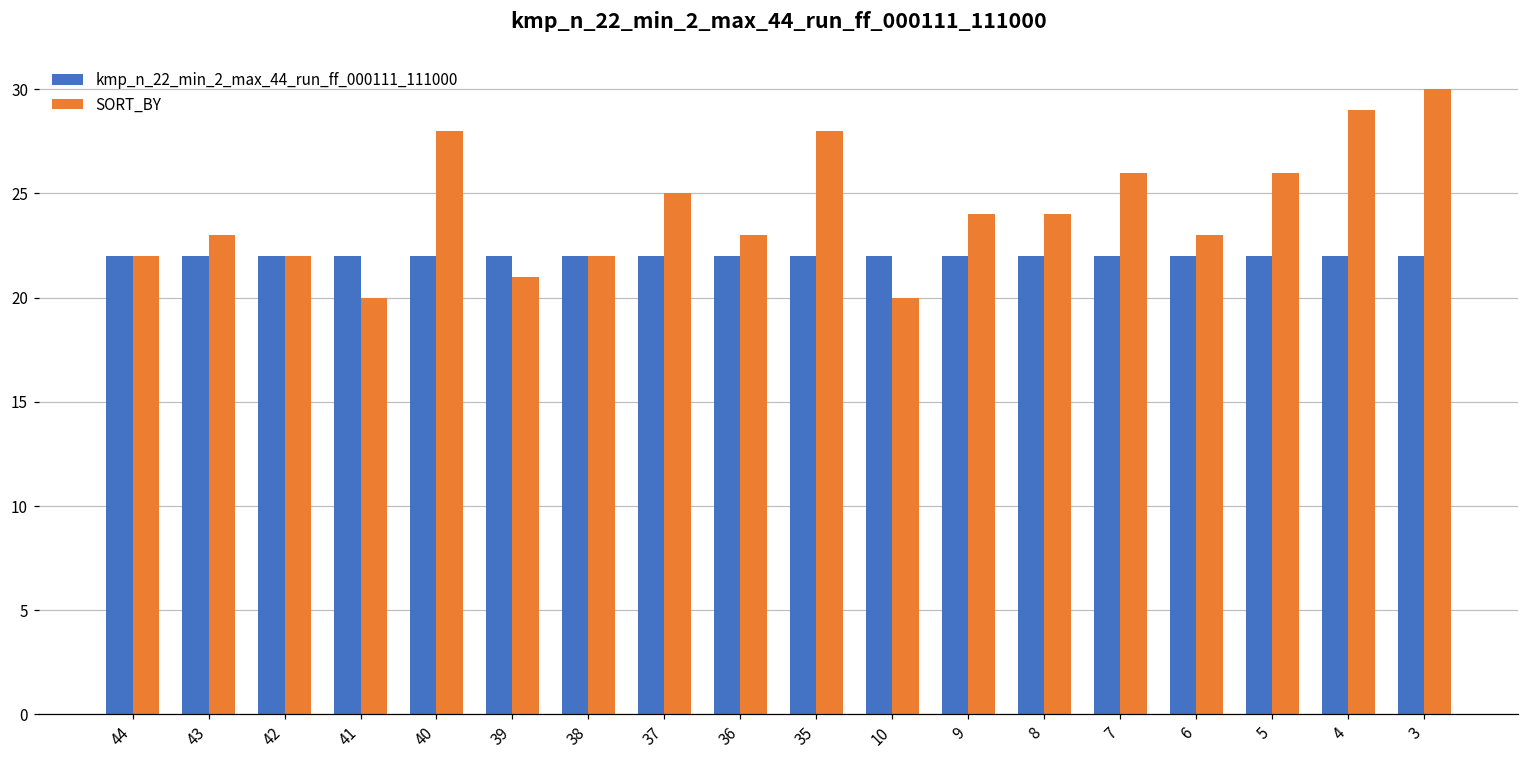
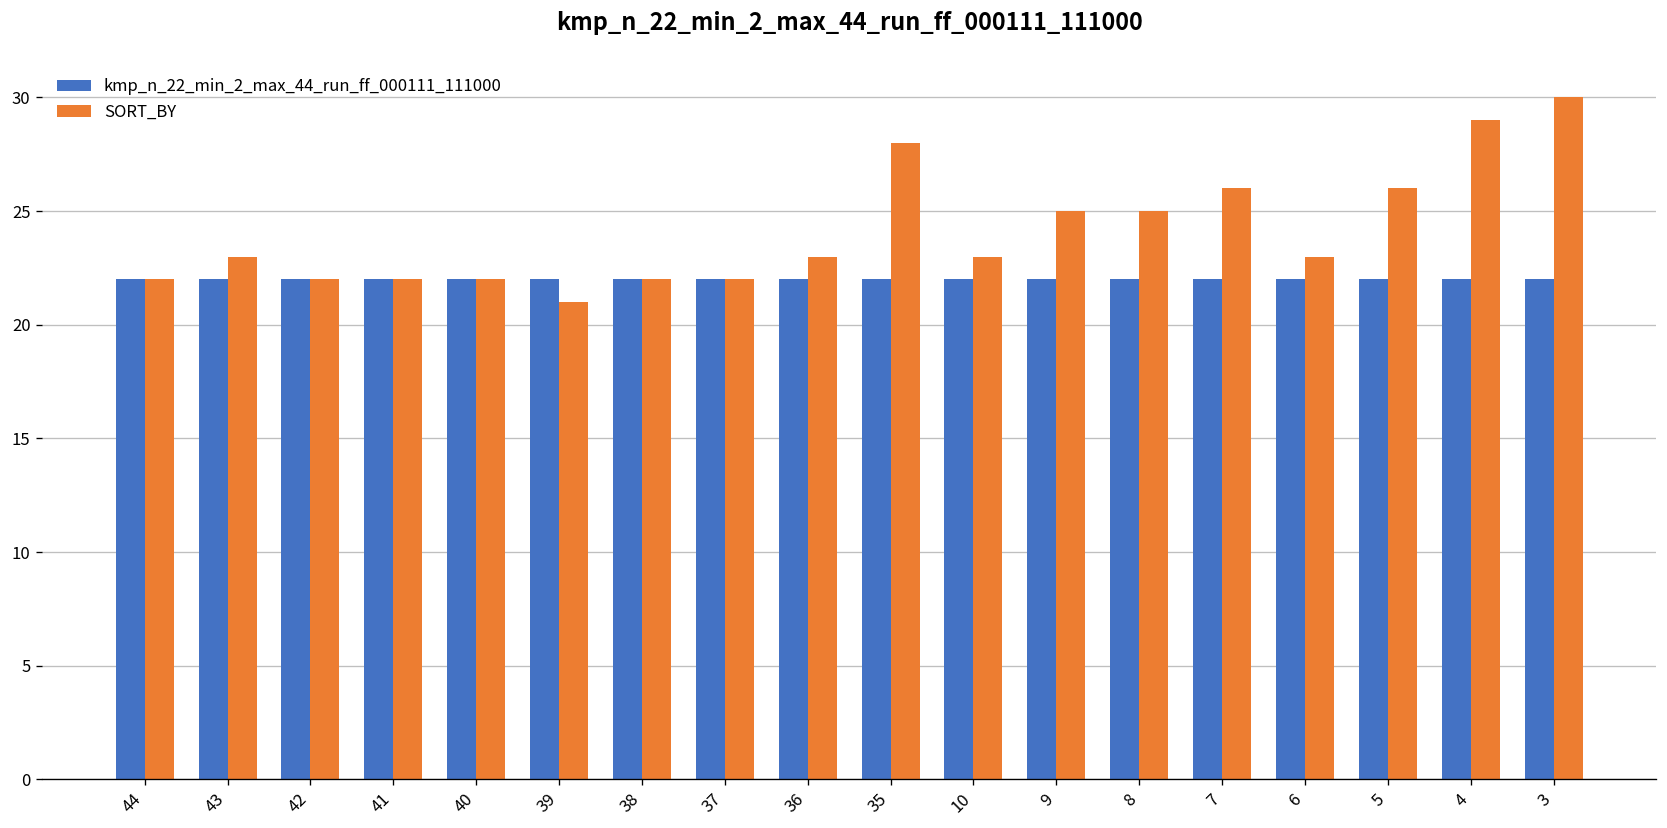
SORT_BY, 41: 20 -> 22
SORT_BY, 40: 28 -> 22
SORT_BY, 37: 25 -> 22
SORT_BY, 10: 20 -> 23
SORT_BY, 9: 24 -> 25
SORT_BY, 8: 24 -> 25
